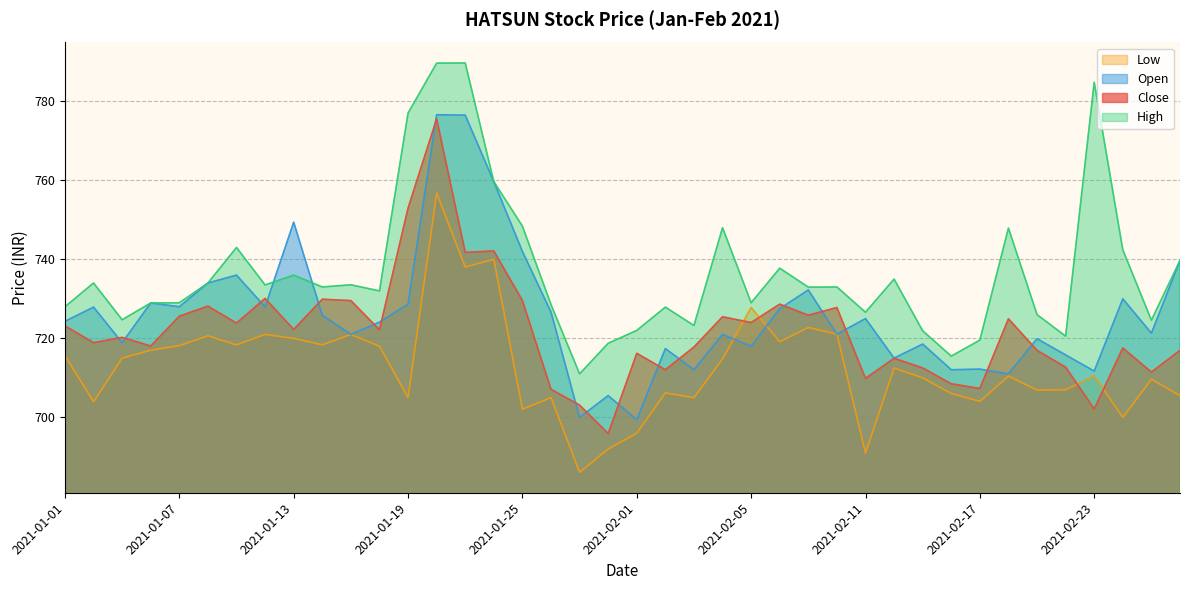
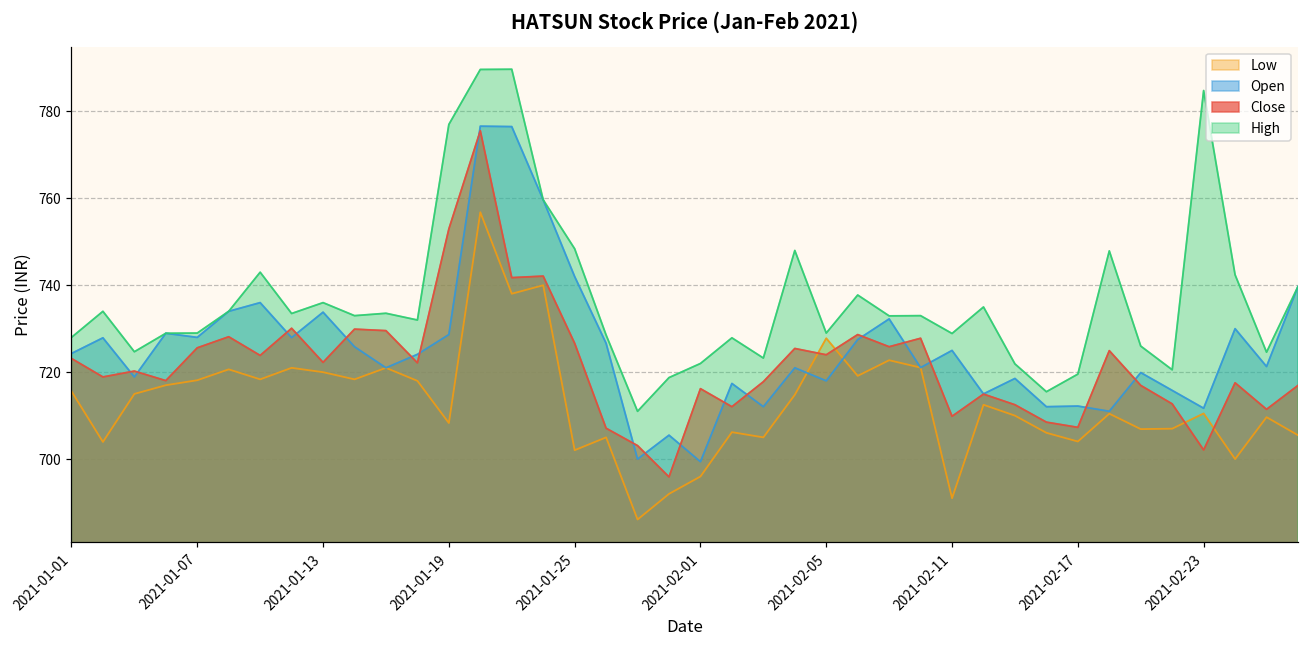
Open, 2021-01-13: 749 -> 734
Low, 2021-01-19: 705 -> 708
Close, 2021-01-25: 730 -> 727
High, 2021-02-11: 727 -> 729
